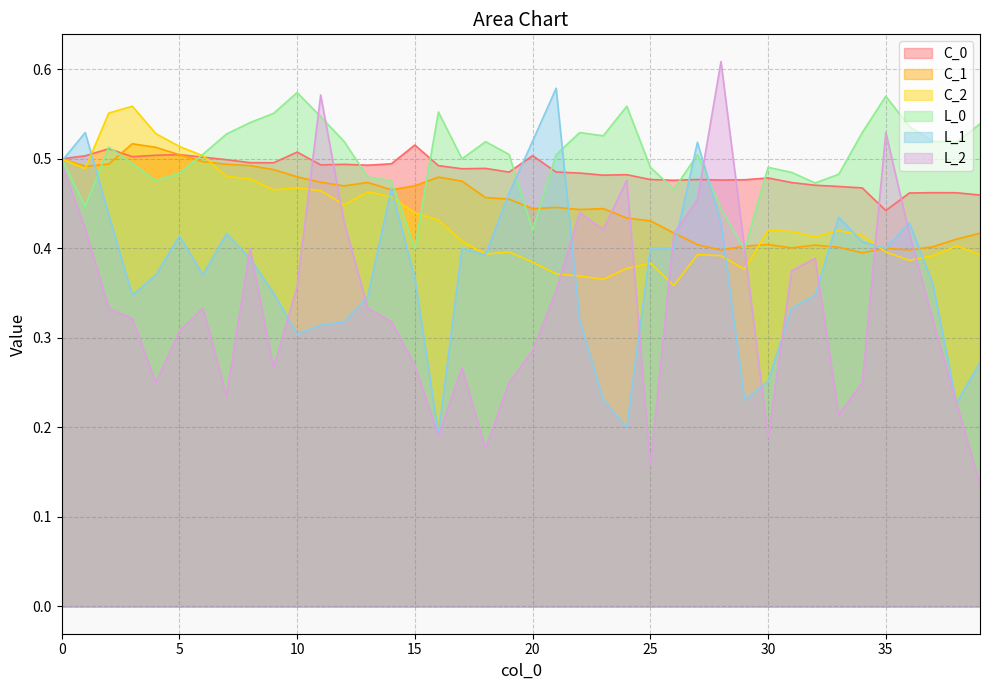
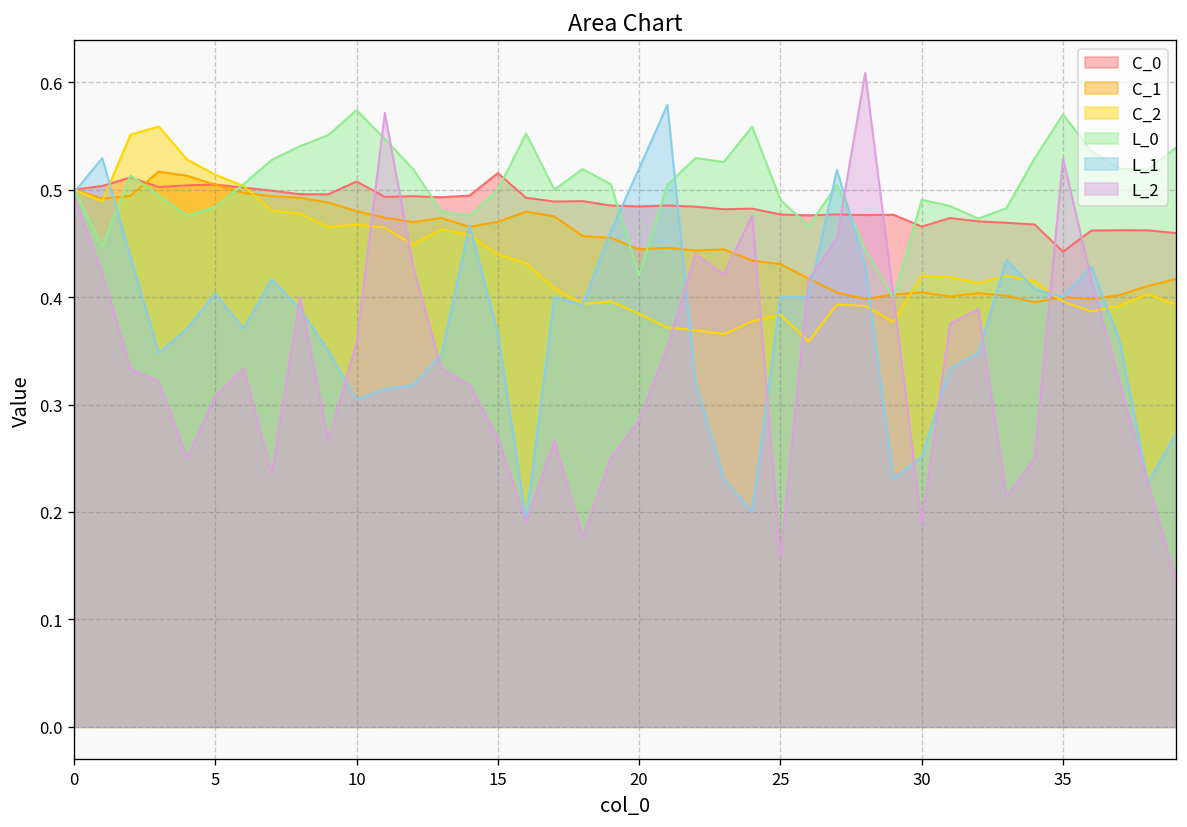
L_1, 5: 0.41 -> 0.40
L_0, 15: 0.4 -> 0.5
C_0, 20: 0.50 -> 0.48
C_0, 30: 0.48 -> 0.47
